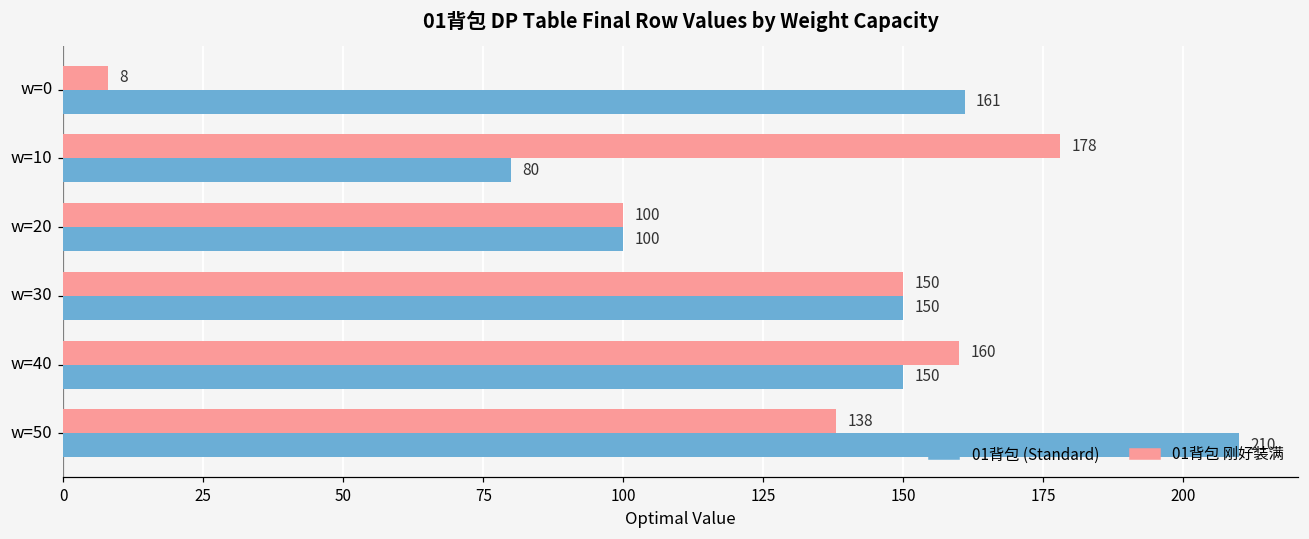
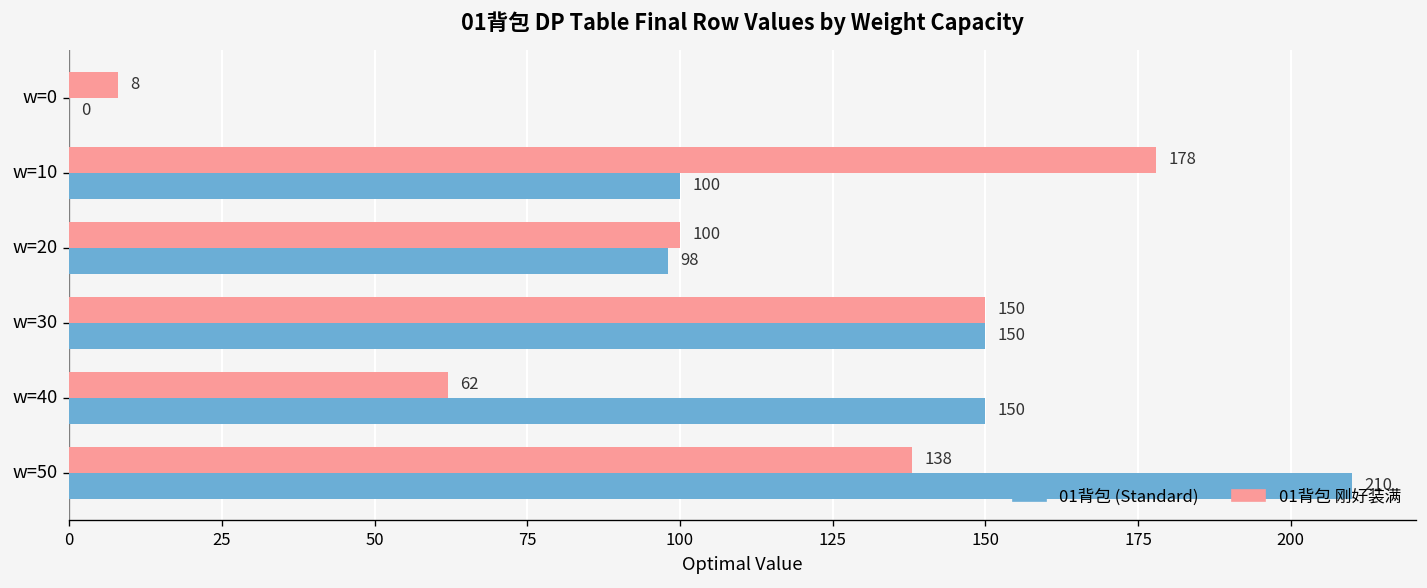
01背包 (Standard), w=0: 161 -> 0
01背包 (Standard), w=10: 80 -> 100
01背包 (Standard), w=20: 100 -> 98
01背包 刚好装满, w=40: 160 -> 62
